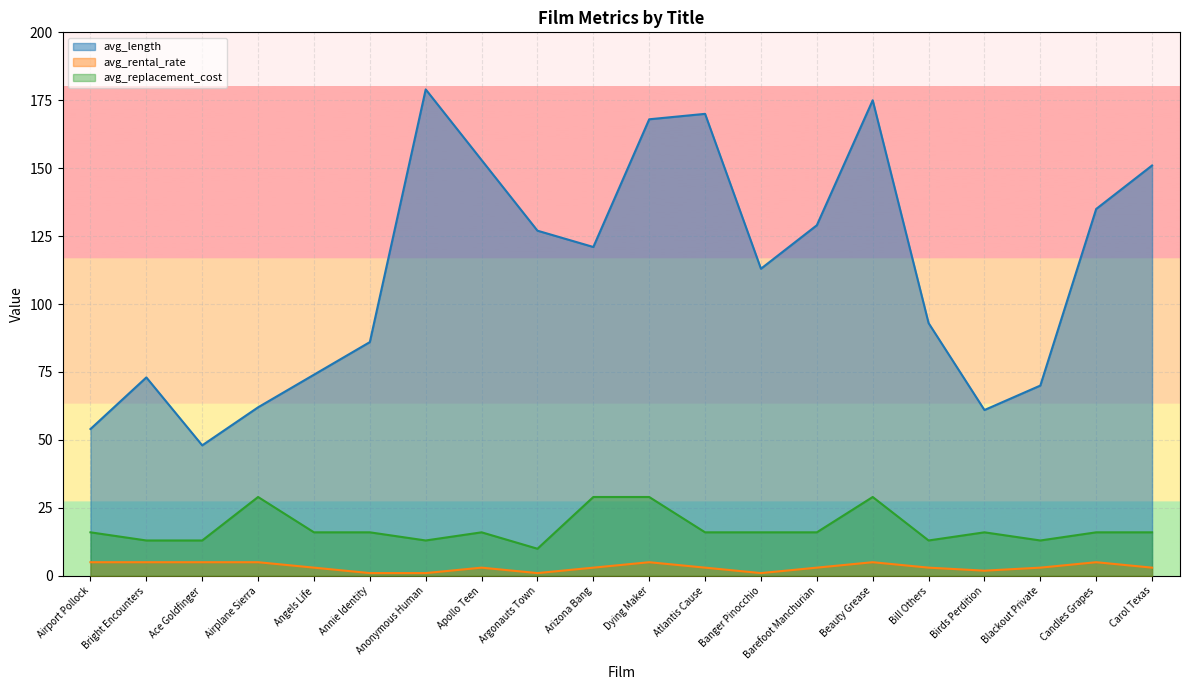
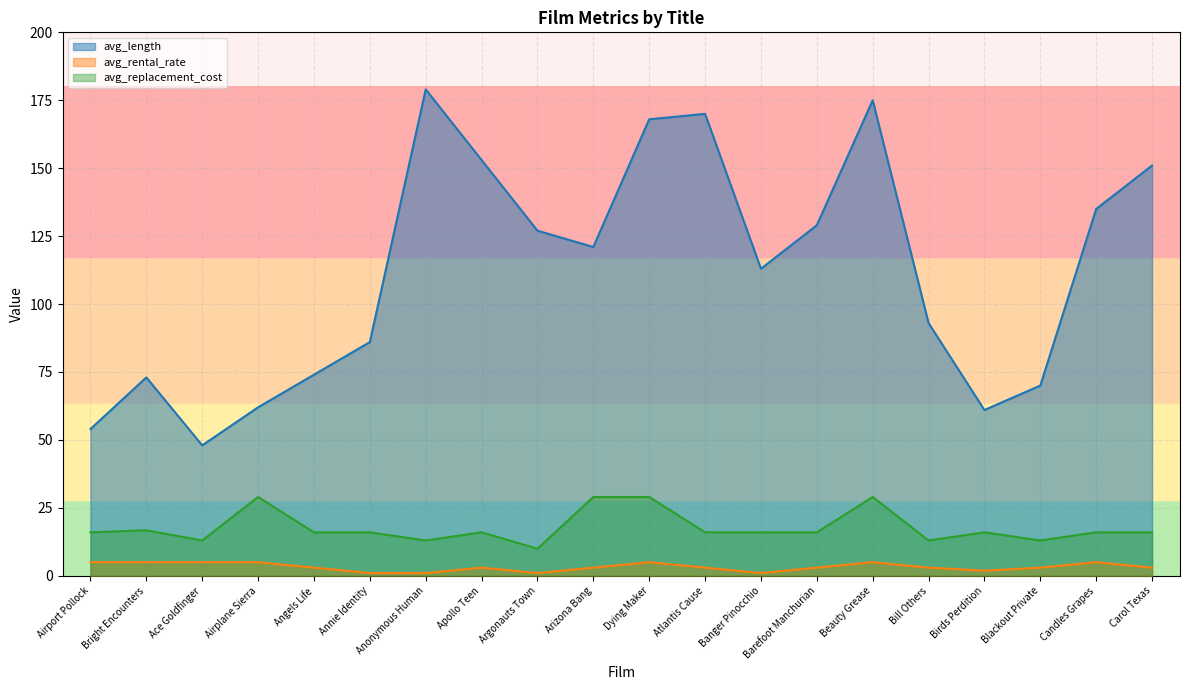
avg_replacement_cost, Bright Encounters: 13 -> 17
